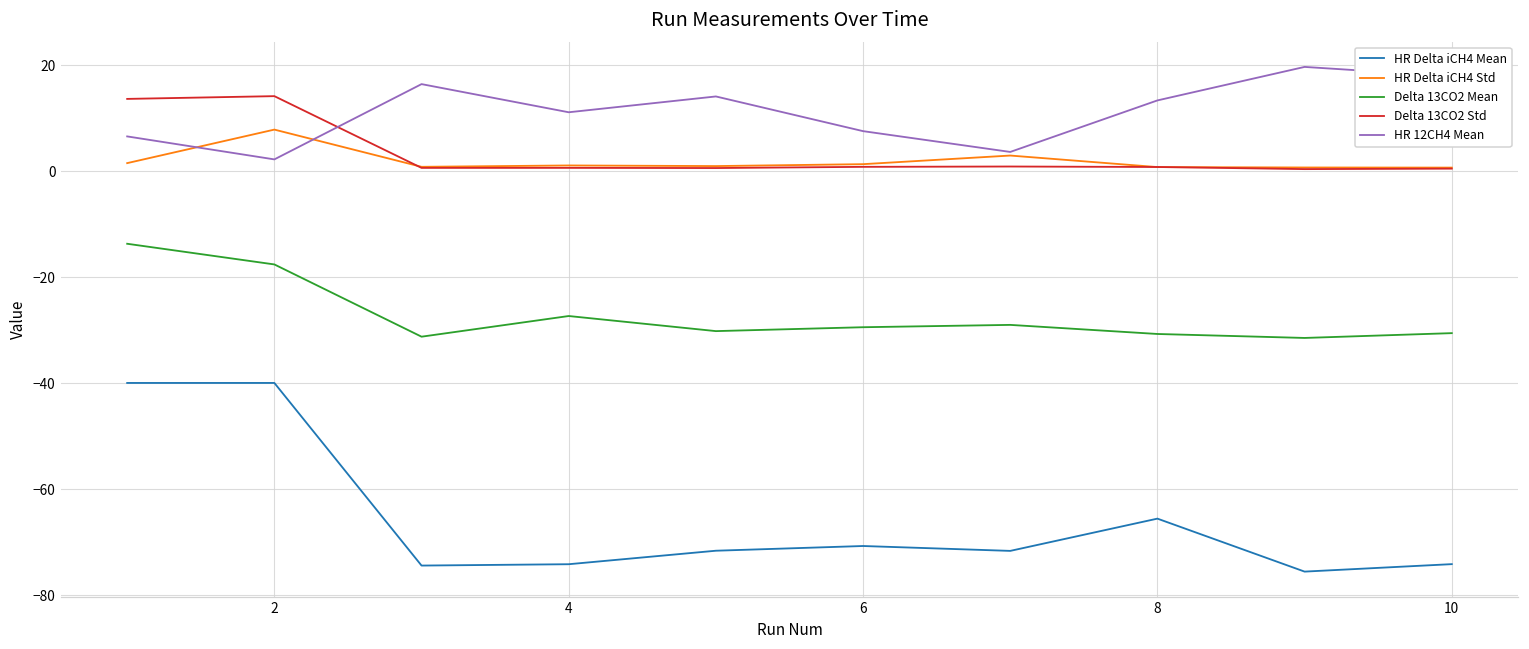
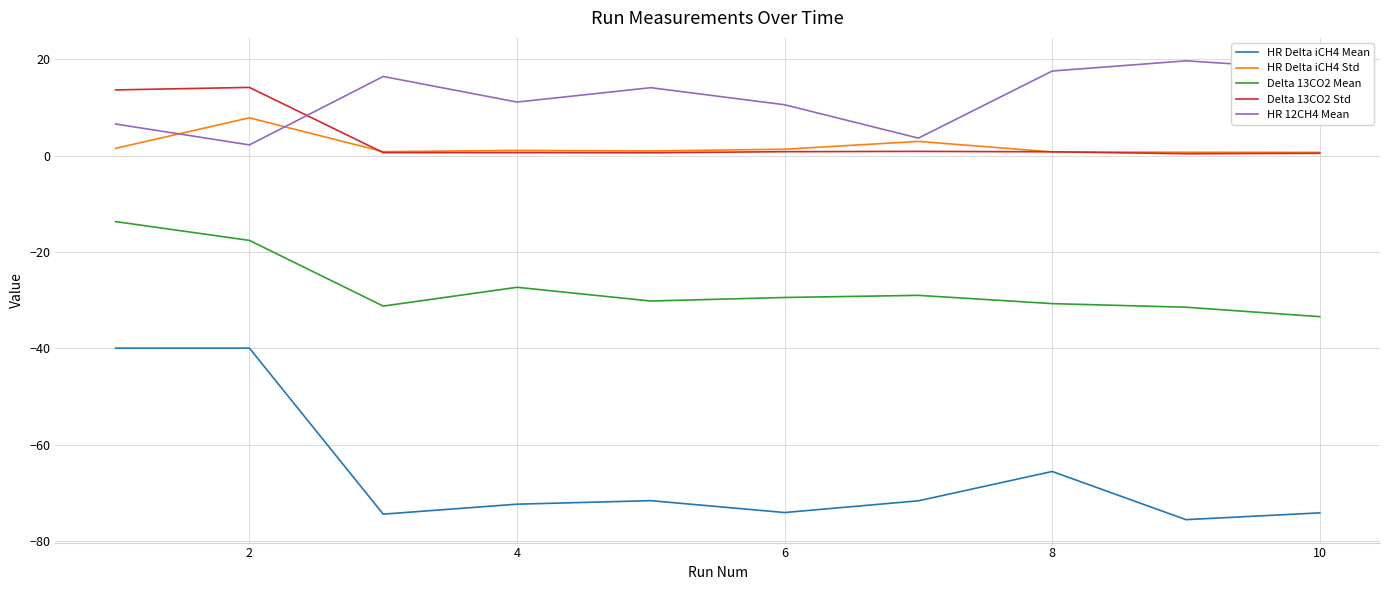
HR Delta iCH4 Mean, 4: -74 -> -72
HR Delta iCH4 Mean, 6: -71 -> -74
HR 12CH4 Mean, 6: 8 -> 11
HR 12CH4 Mean, 8: 13 -> 18
Delta 13CO2 Mean, 10: -31 -> -33
